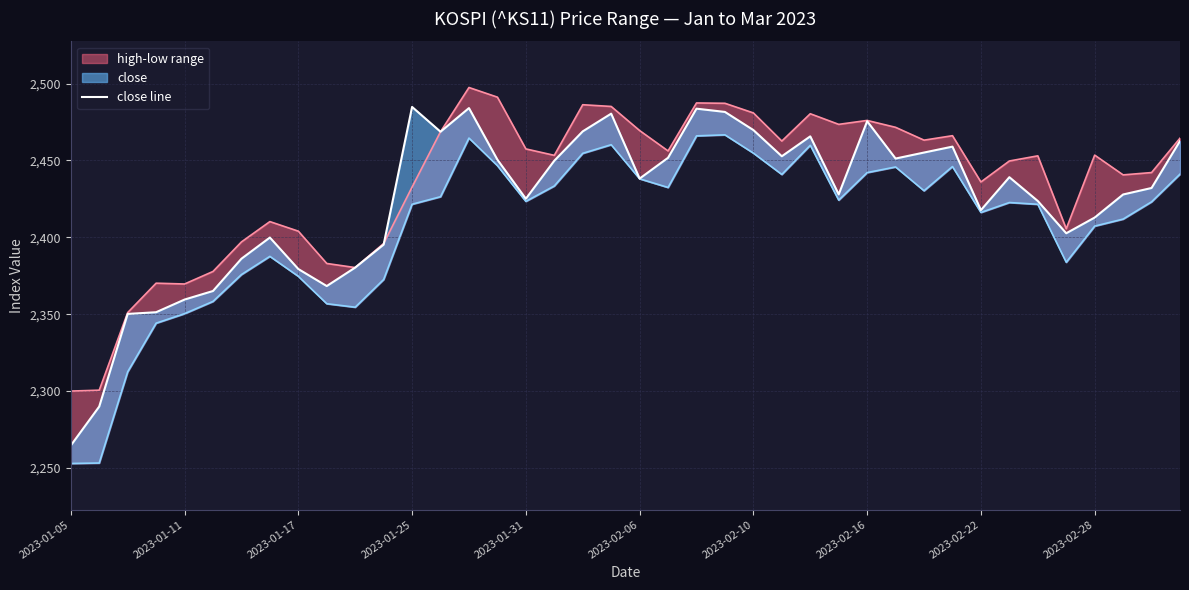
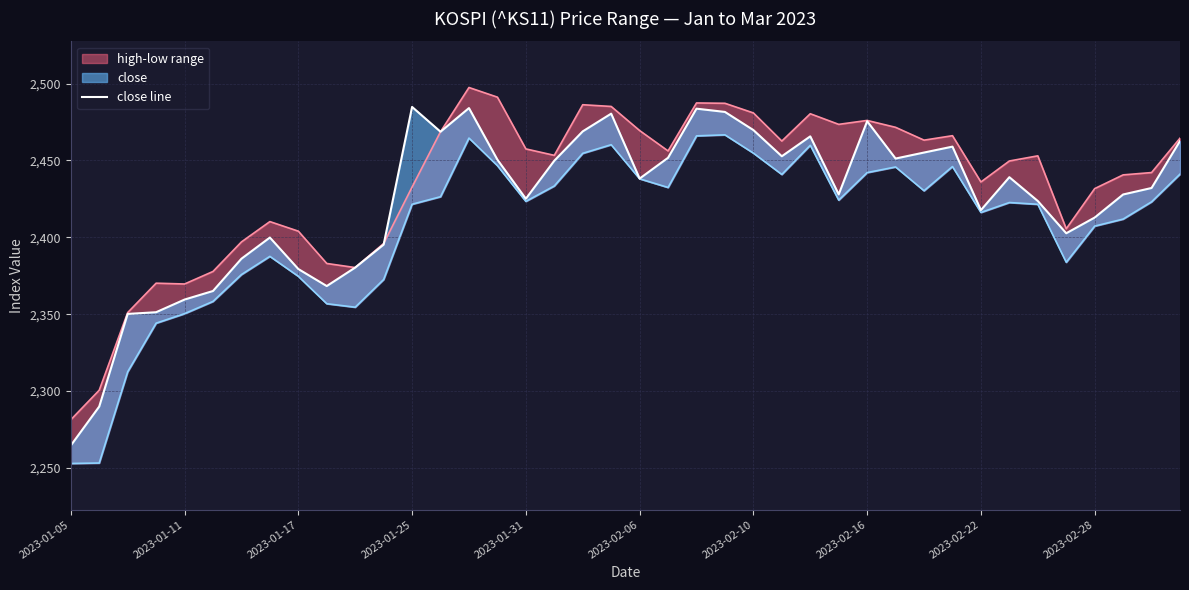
high-low range, 2023-01-05: 2,300 -> 2,281
high-low range, 2023-02-28: 2,453 -> 2,432
